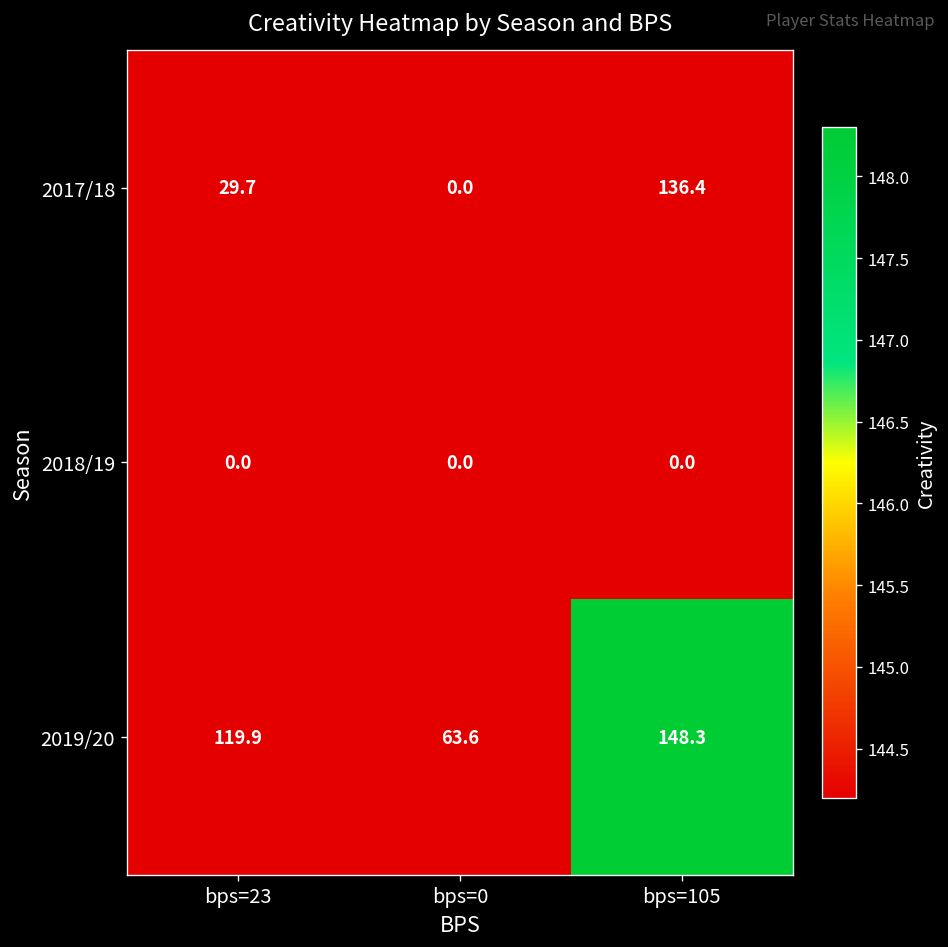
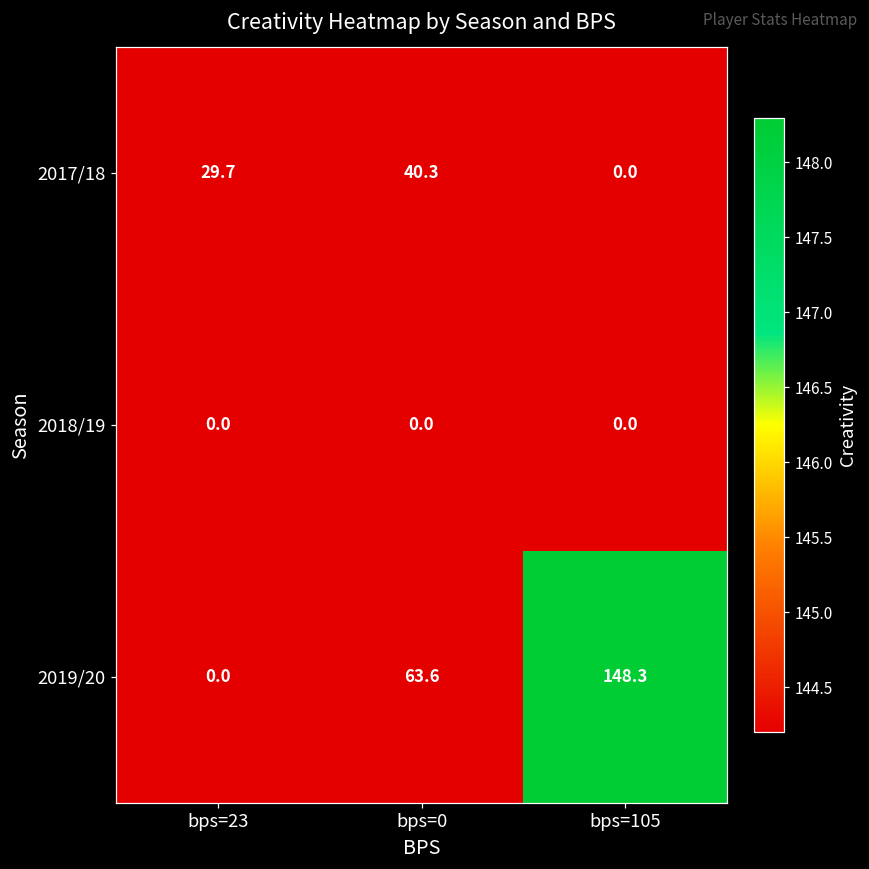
2017/18, bps=0: 0.0 -> 40.3
2017/18, bps=105: 136.4 -> 0.0
2019/20, bps=23: 119.9 -> 0.0
